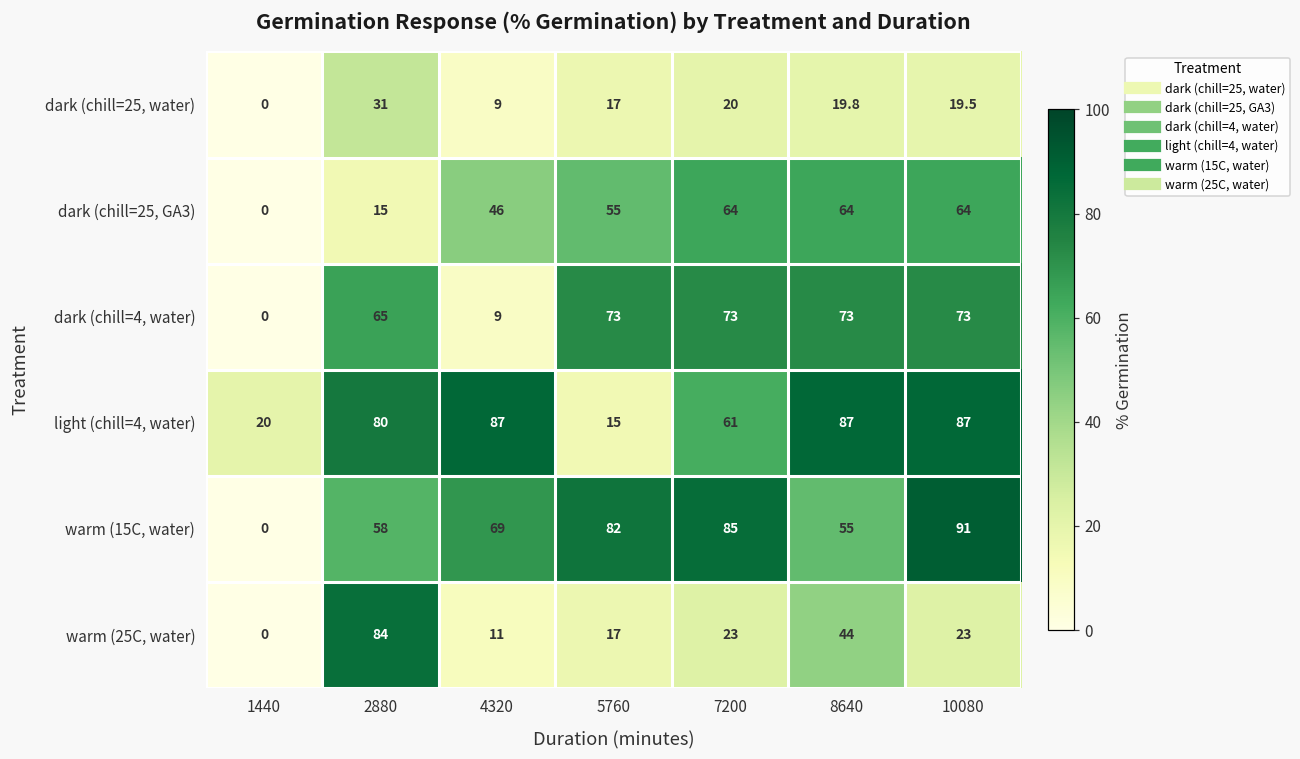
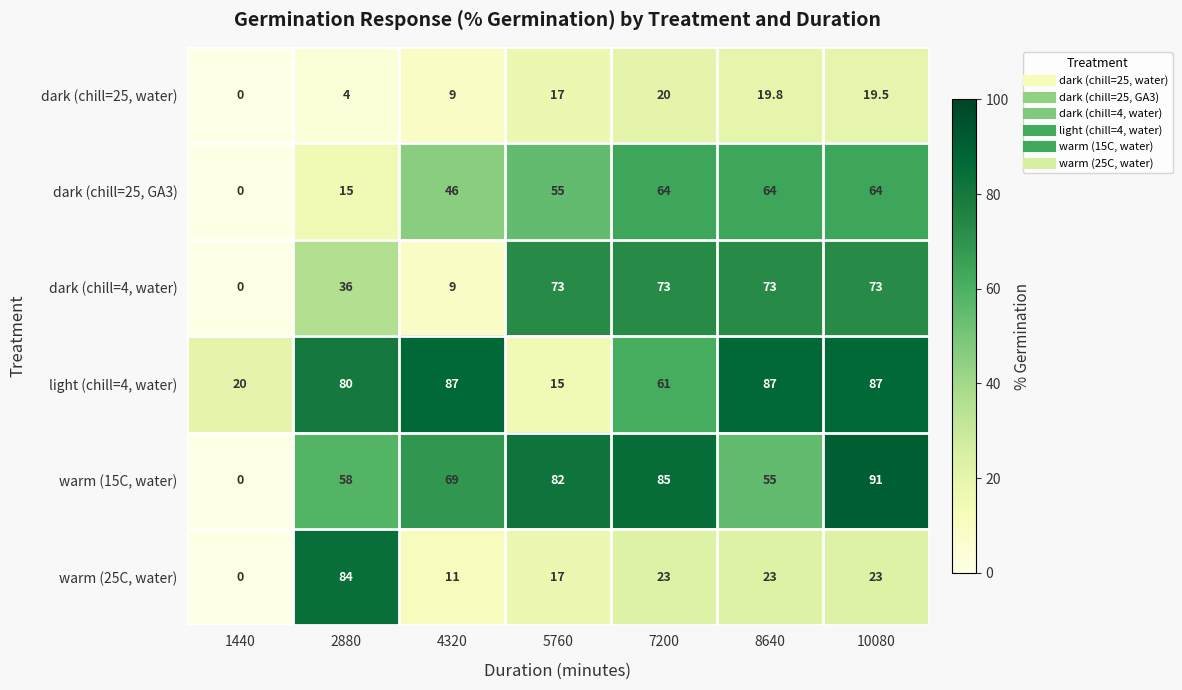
dark (chill=25, water), 2880: 31 -> 4
dark (chill=4, water), 2880: 65 -> 36
warm (25C, water), 8640: 44 -> 23
